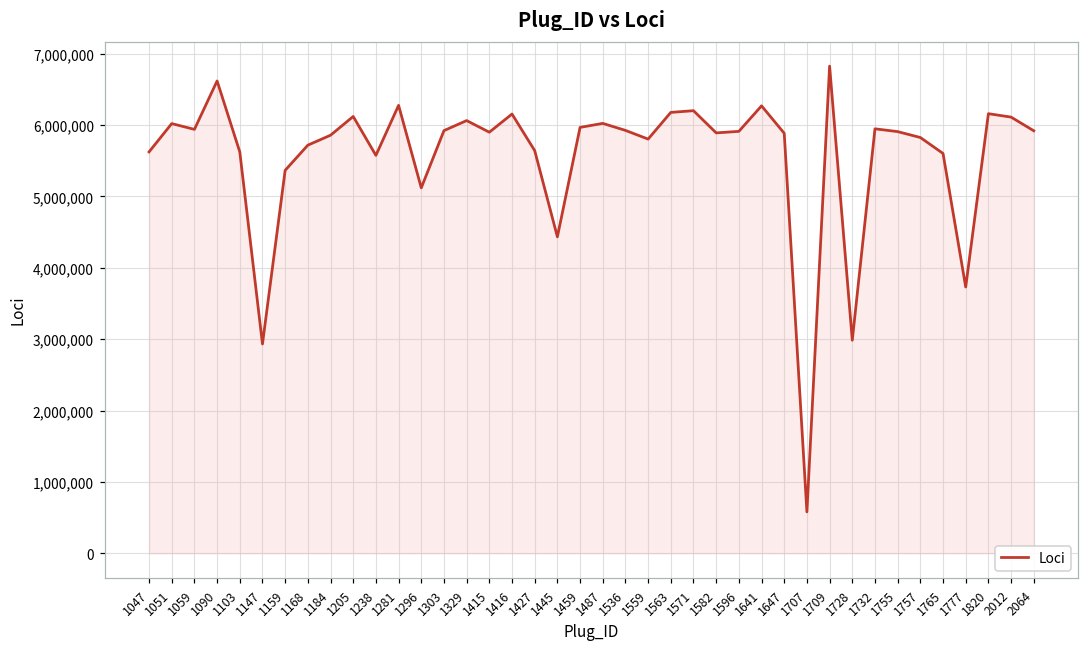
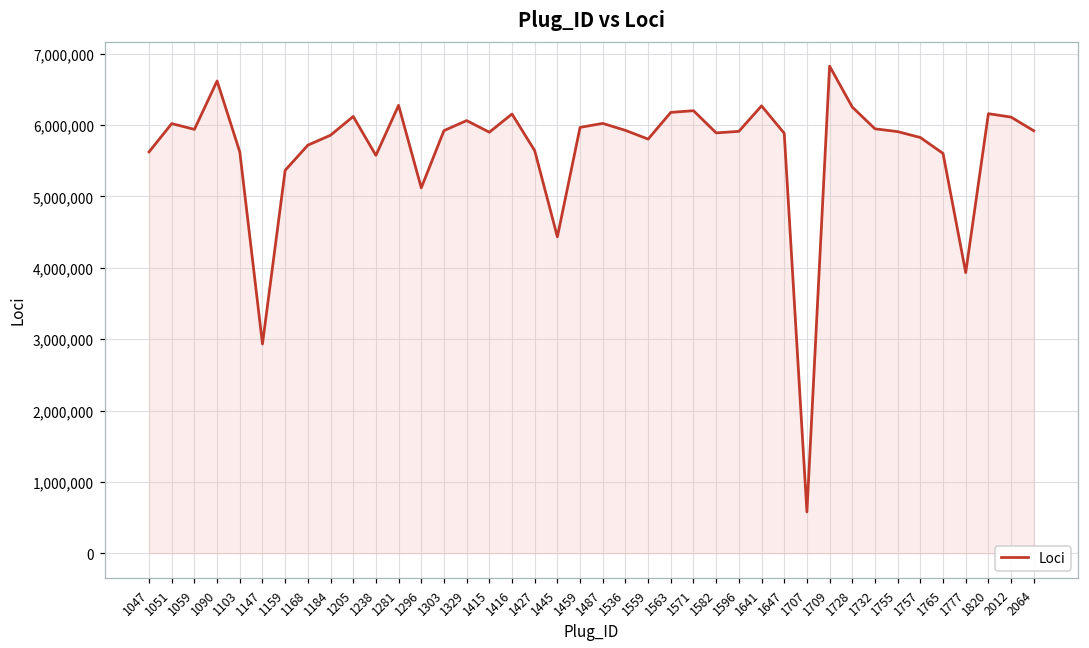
1728: 3,000,000 -> 6,300,000
1777: 3,700,000 -> 3,900,000
